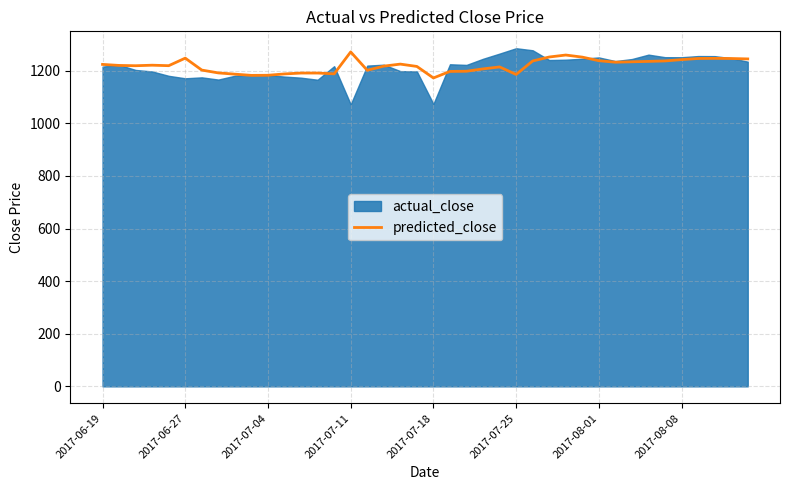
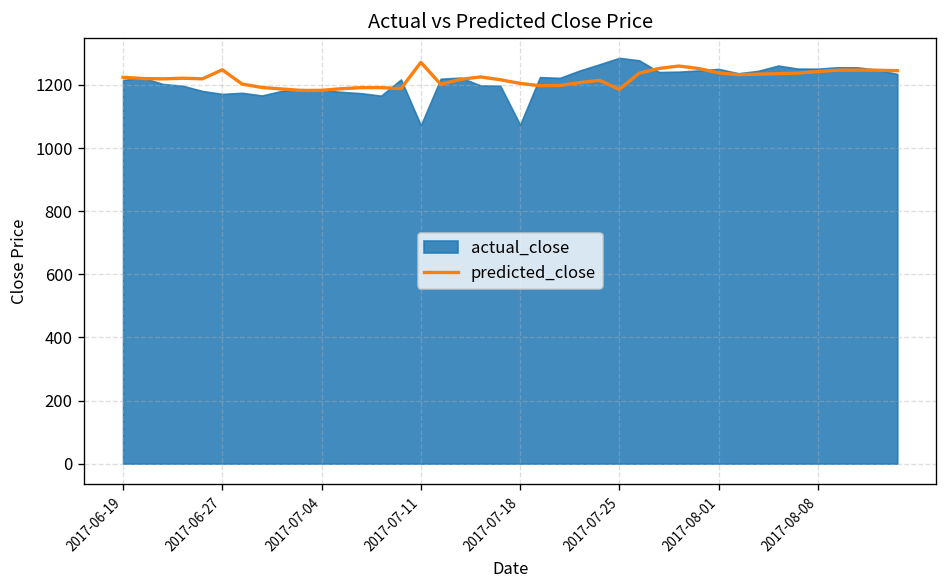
predicted_close, 2017-07-18: 1170 -> 1200
